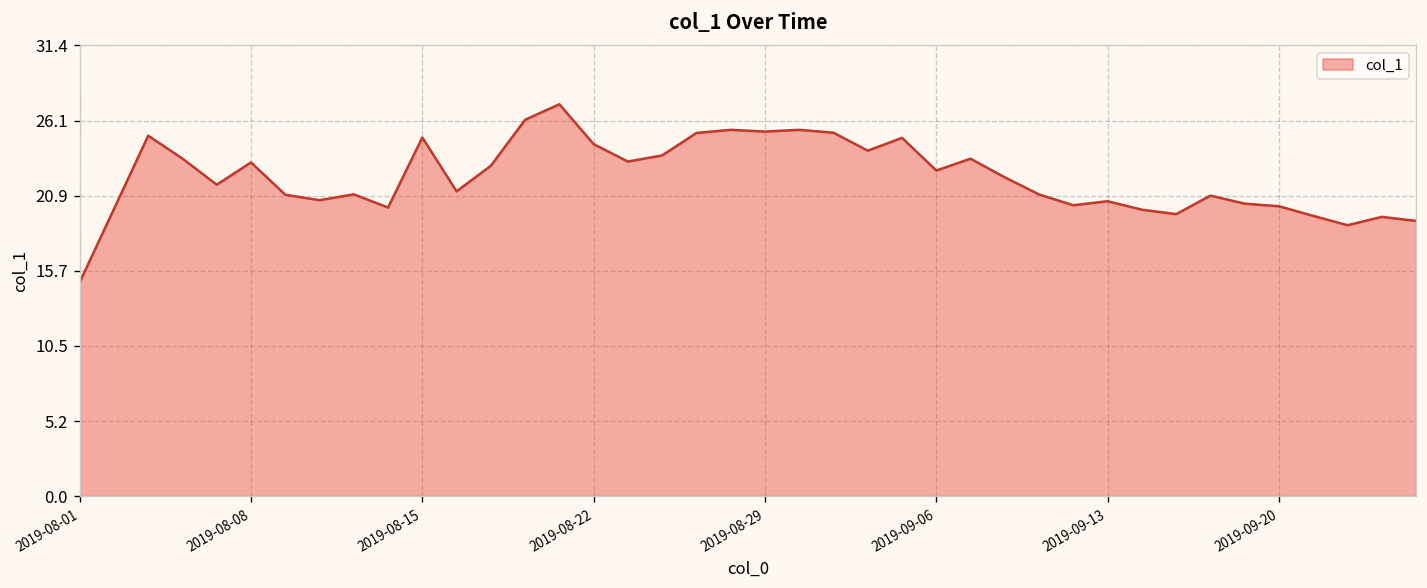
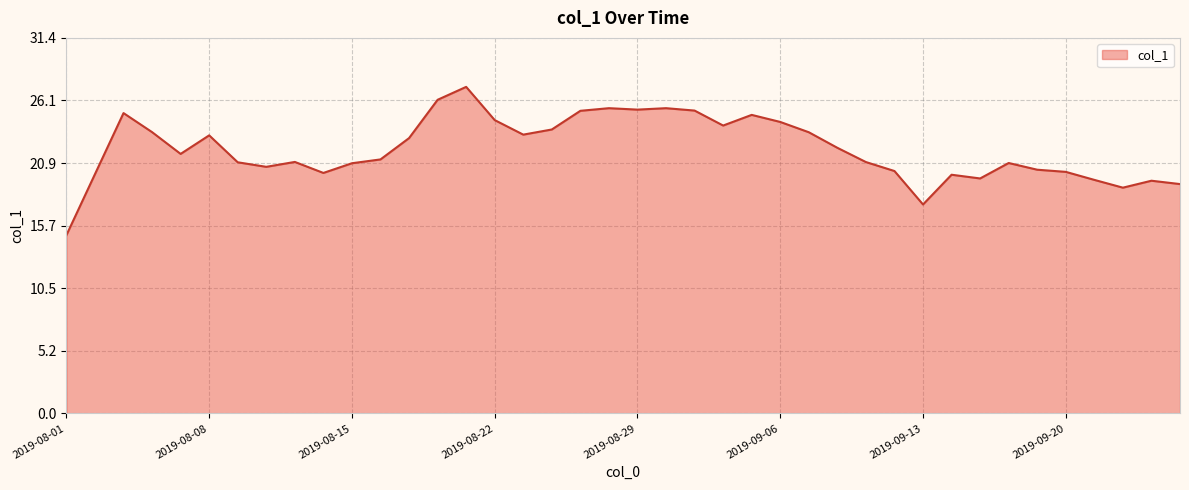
2019-08-15: 25.0 -> 20.9
2019-09-06: 22.7 -> 24.4
2019-09-13: 20.5 -> 17.5
